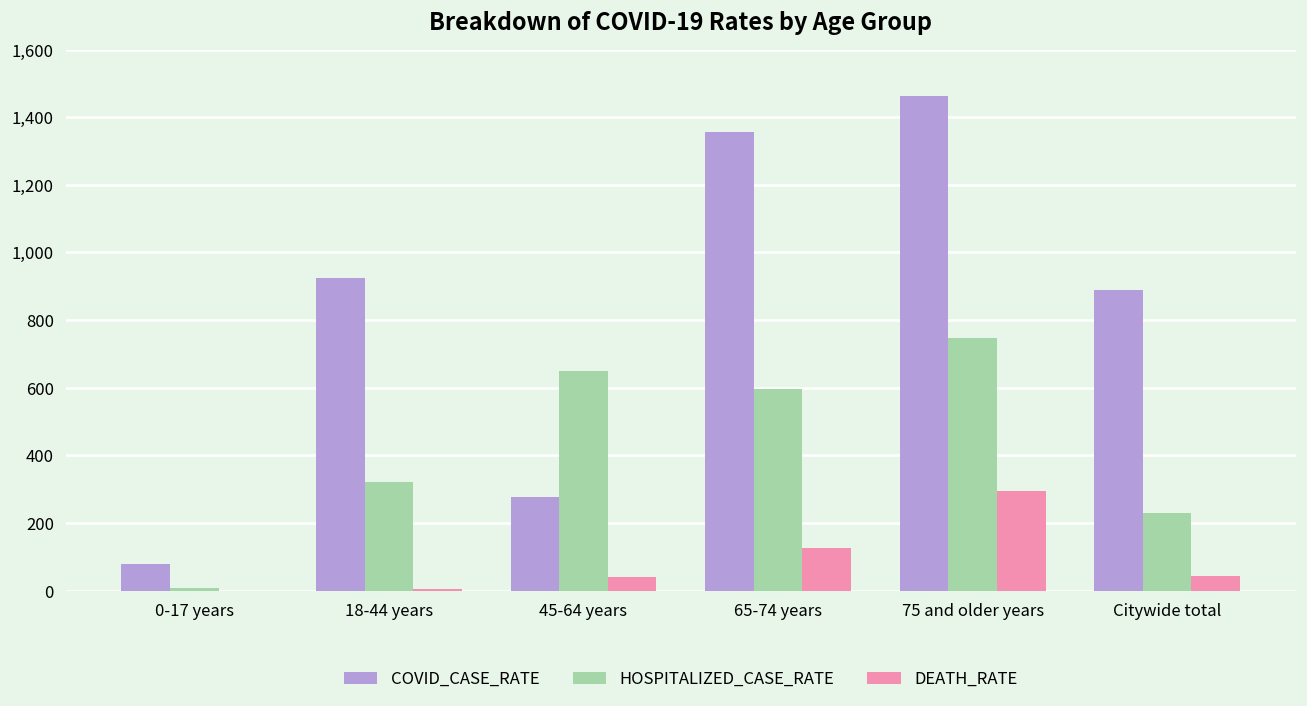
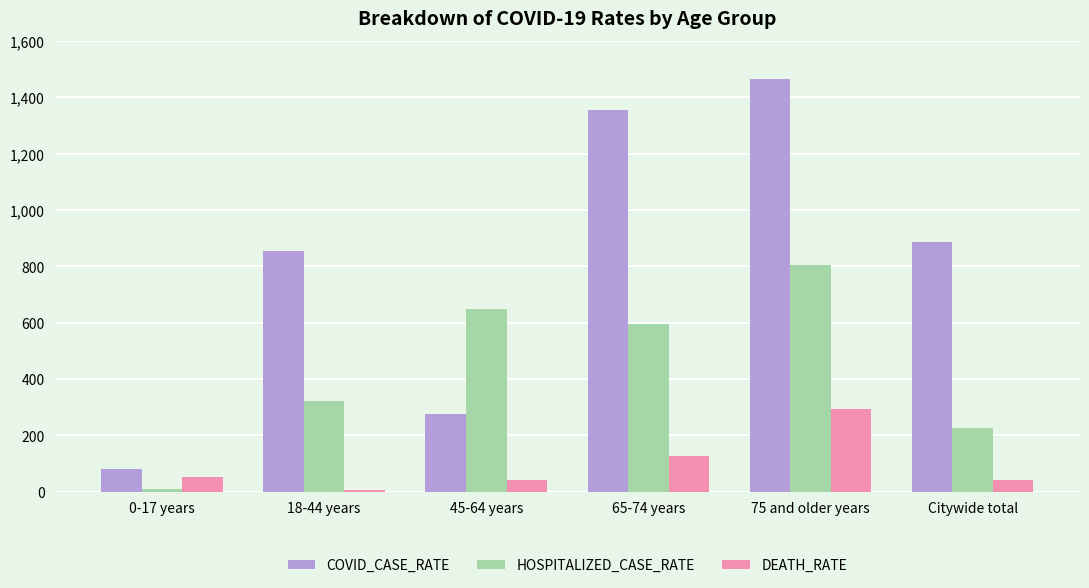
DEATH_RATE, 0-17 years: 0 -> 50
COVID_CASE_RATE, 18-44 years: 920 -> 860
HOSPITALIZED_CASE_RATE, 75 and older years: 750 -> 800
